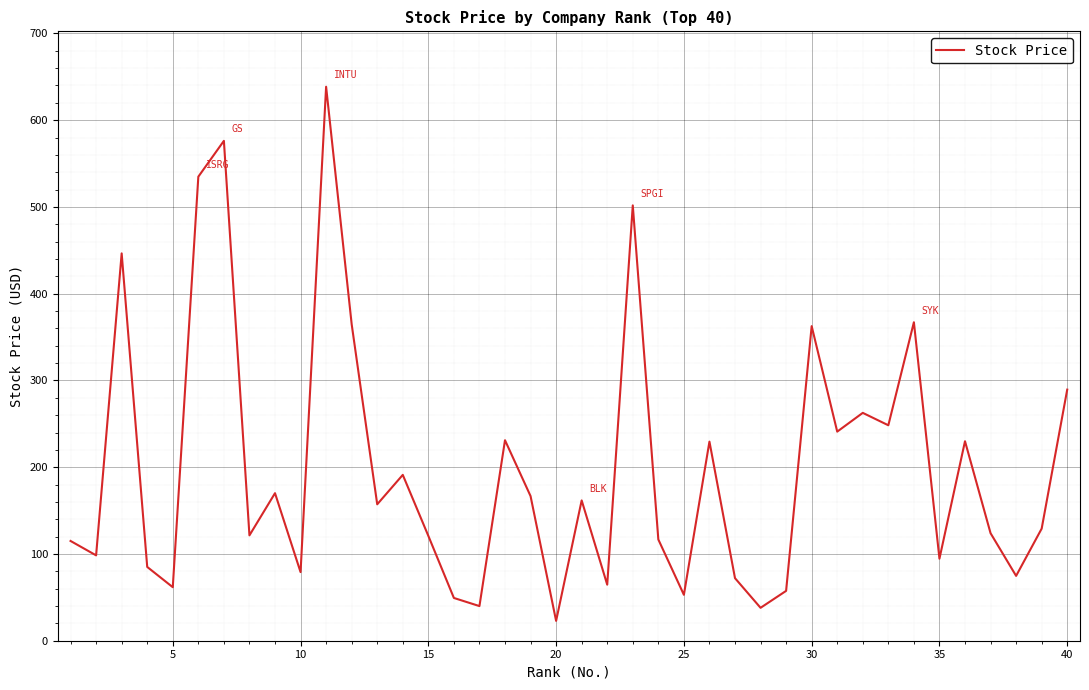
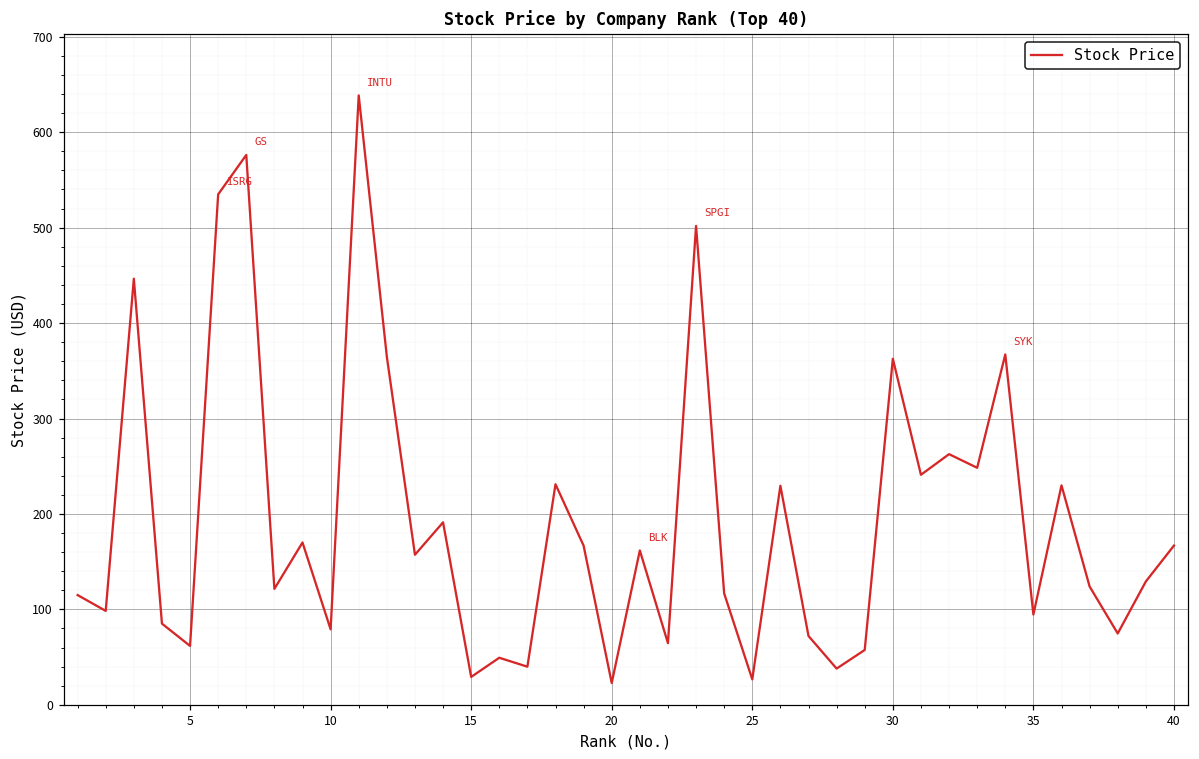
15: 120 -> 30
25: 50 -> 30
40: 290 -> 170
